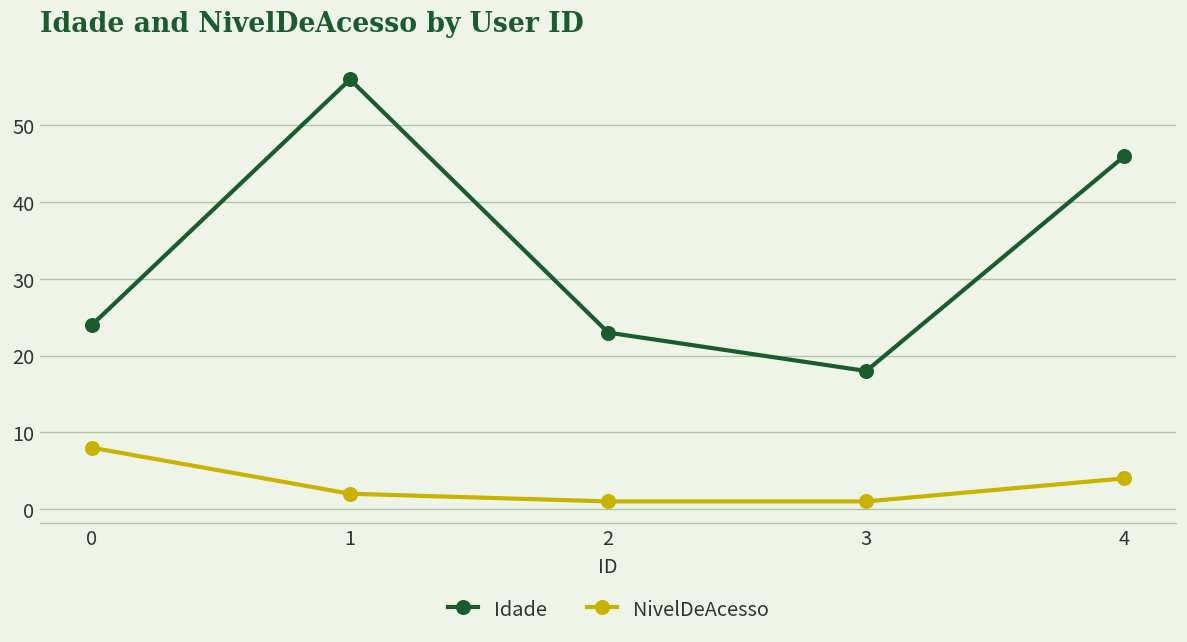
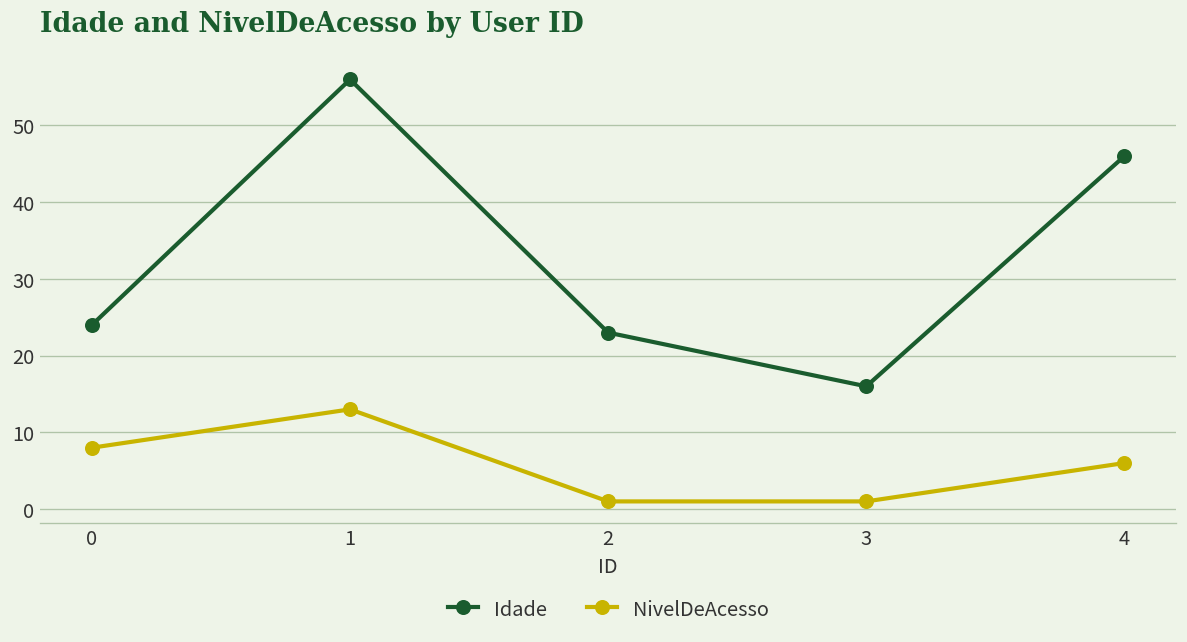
NivelDeAcesso, 1: 2 -> 13
Idade, 3: 18 -> 16
NivelDeAcesso, 4: 4 -> 6
